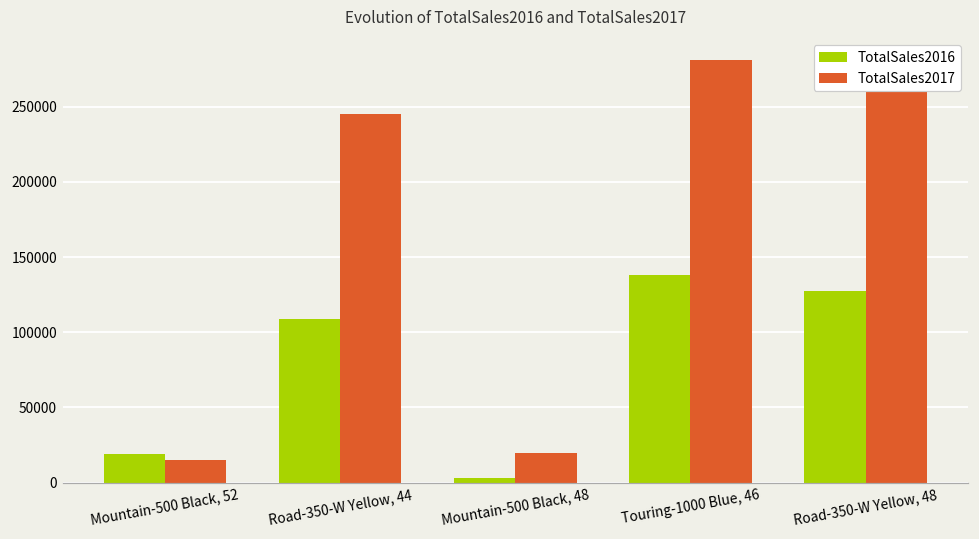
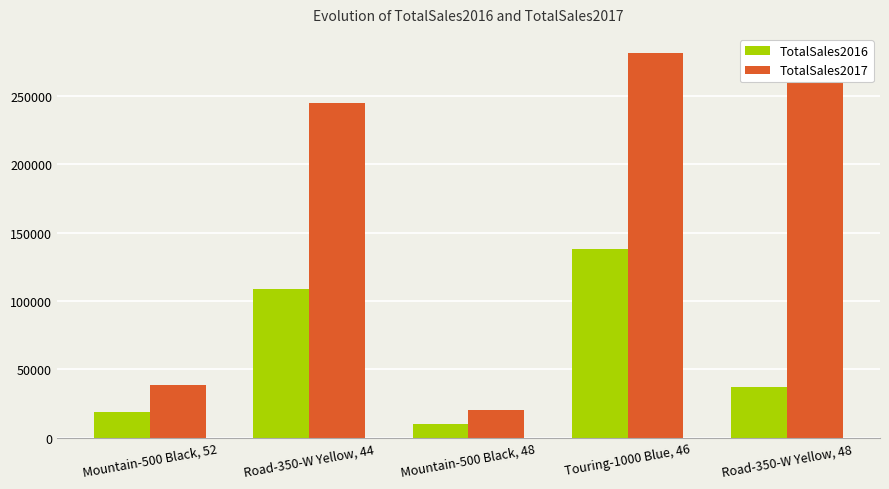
TotalSales2017, Mountain-500 Black, 52: 15000 -> 39000
TotalSales2016, Mountain-500 Black, 48: 3000 -> 10000
TotalSales2016, Road-350-W Yellow, 48: 128000 -> 37000
